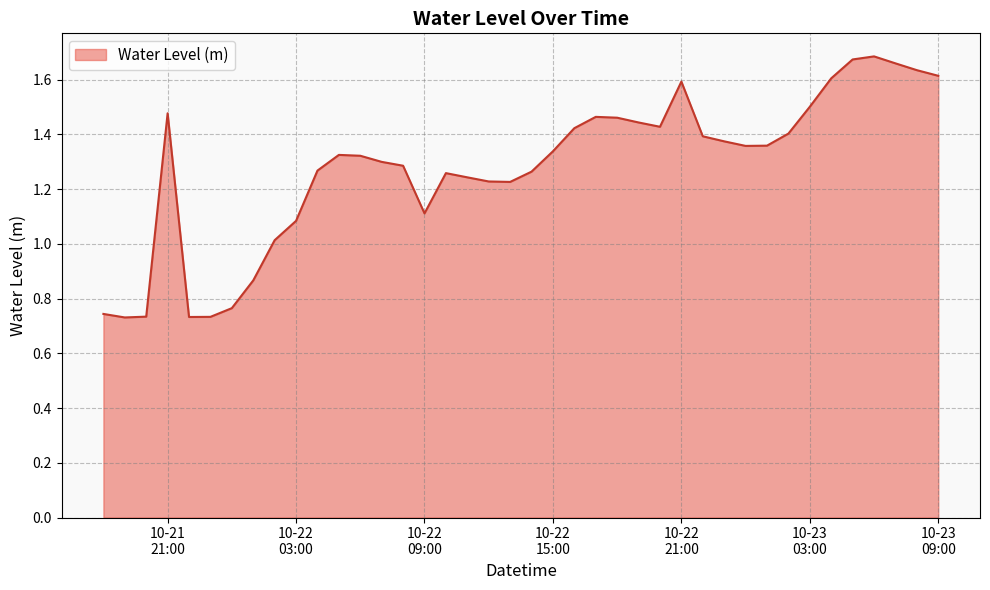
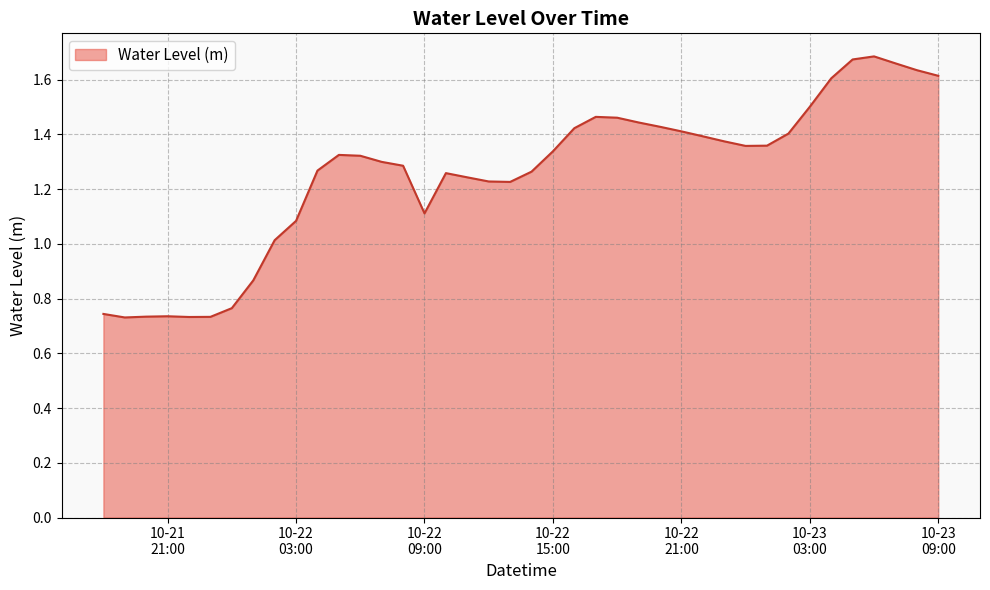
10-21 21:00: 1.48 -> 0.74
10-22 21:00: 1.59 -> 1.41
